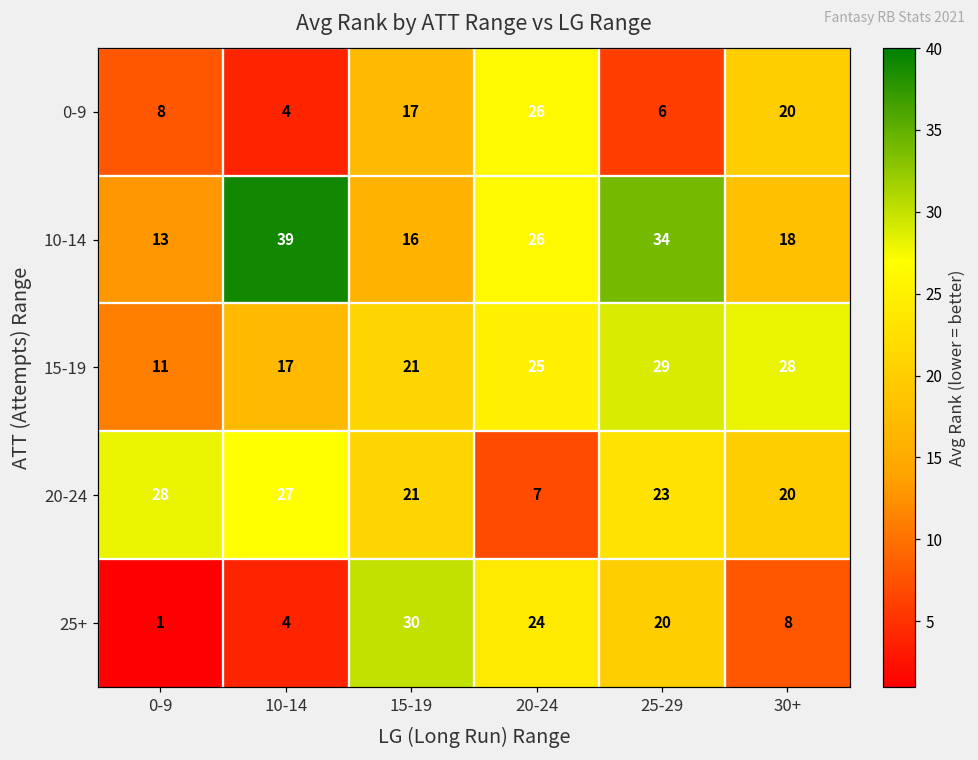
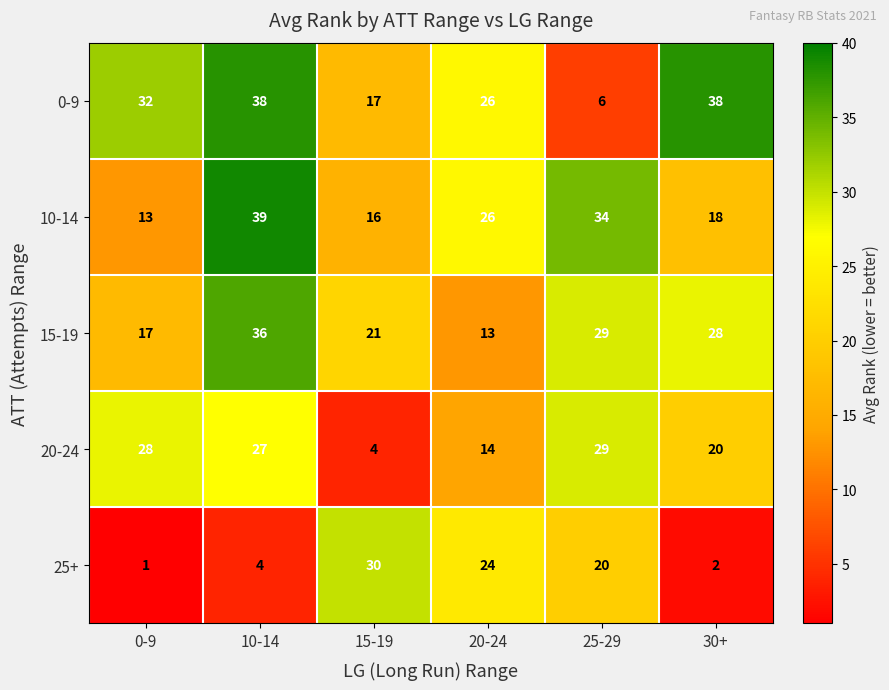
0-9, 0-9: 8 -> 32
0-9, 10-14: 4 -> 38
0-9, 30+: 20 -> 38
15-19, 0-9: 11 -> 17
15-19, 10-14: 17 -> 36
15-19, 20-24: 25 -> 13
20-24, 15-19: 21 -> 4
20-24, 20-24: 7 -> 14
20-24, 25-29: 23 -> 29
25+, 30+: 8 -> 2
